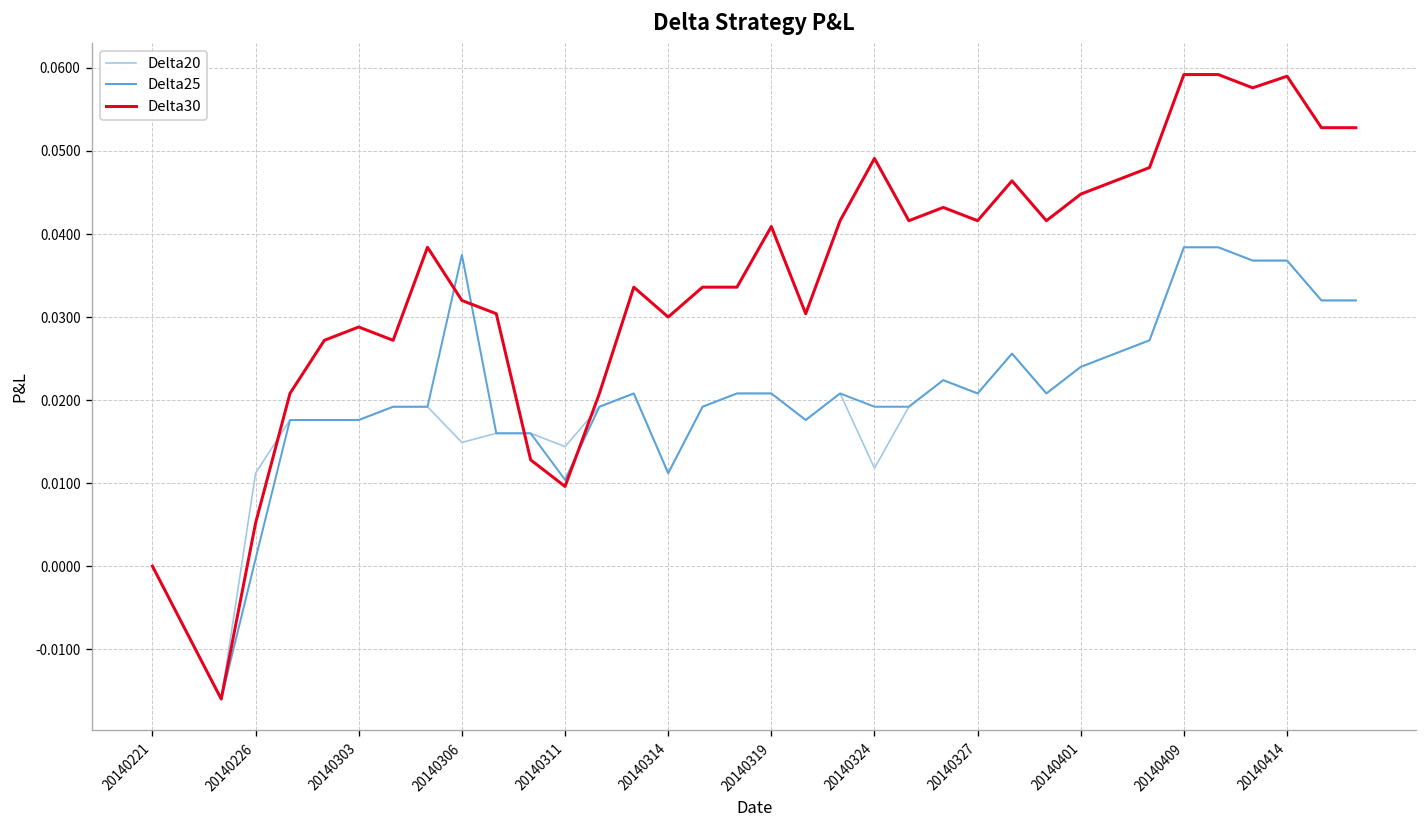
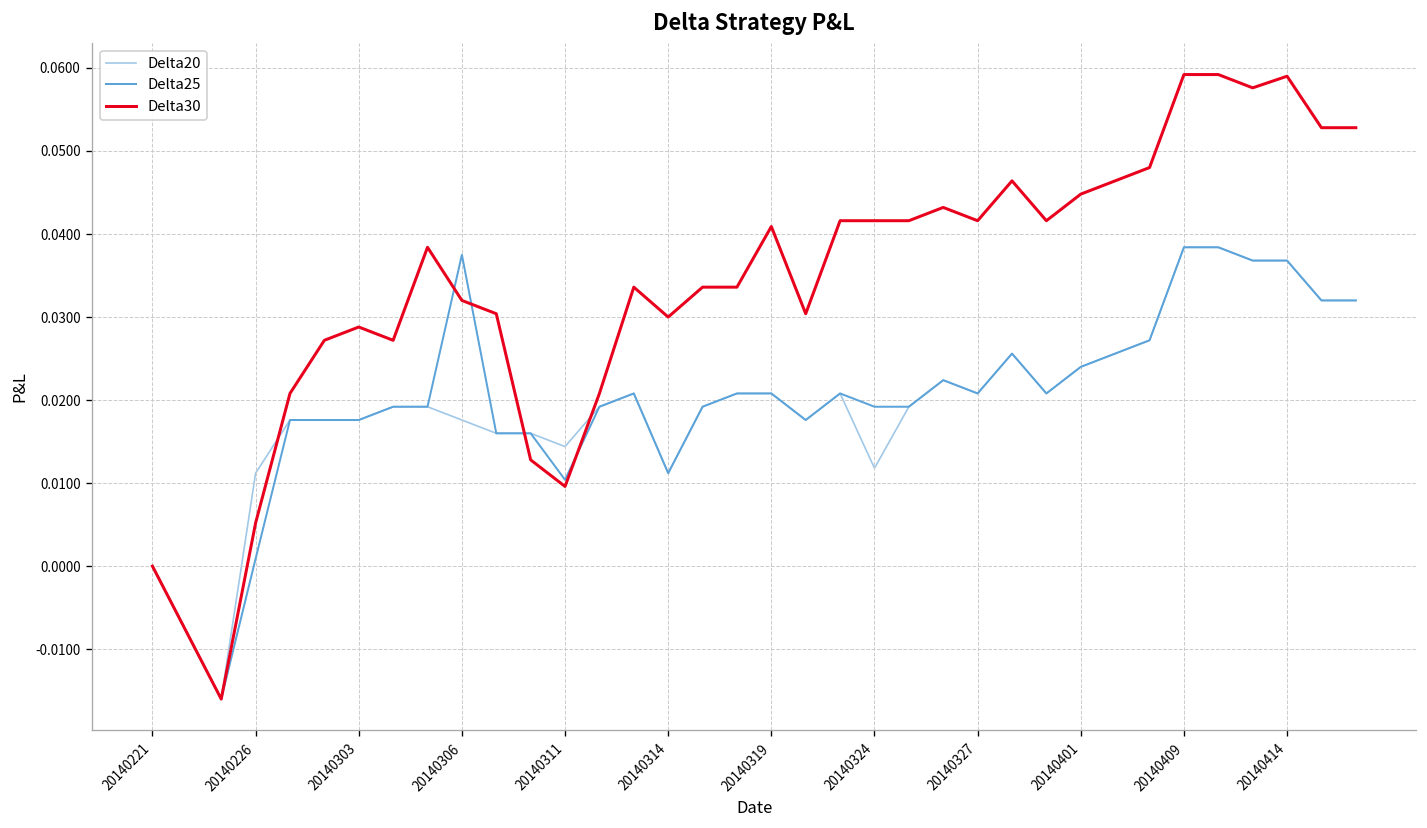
Delta20, 20140306: 0.015 -> 0.018
Delta30, 20140324: 0.049 -> 0.042
